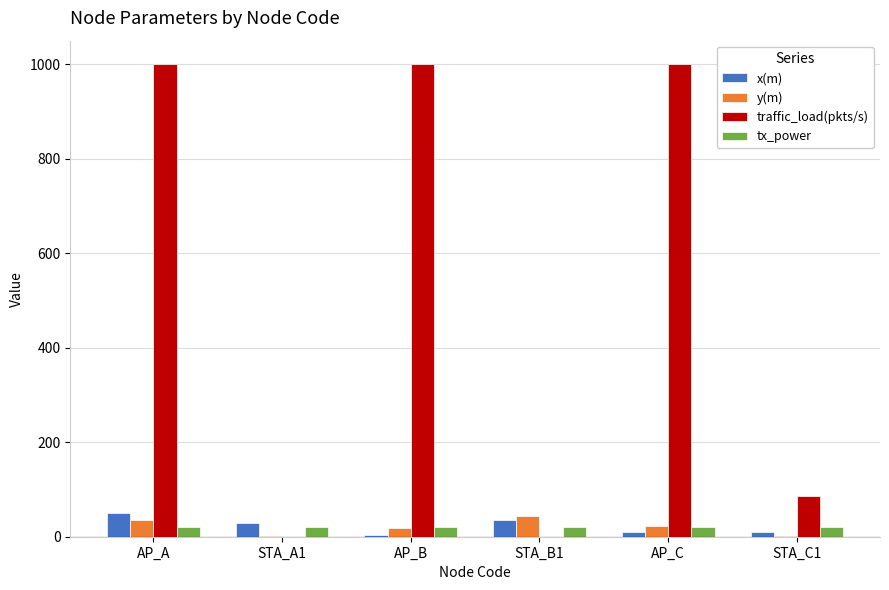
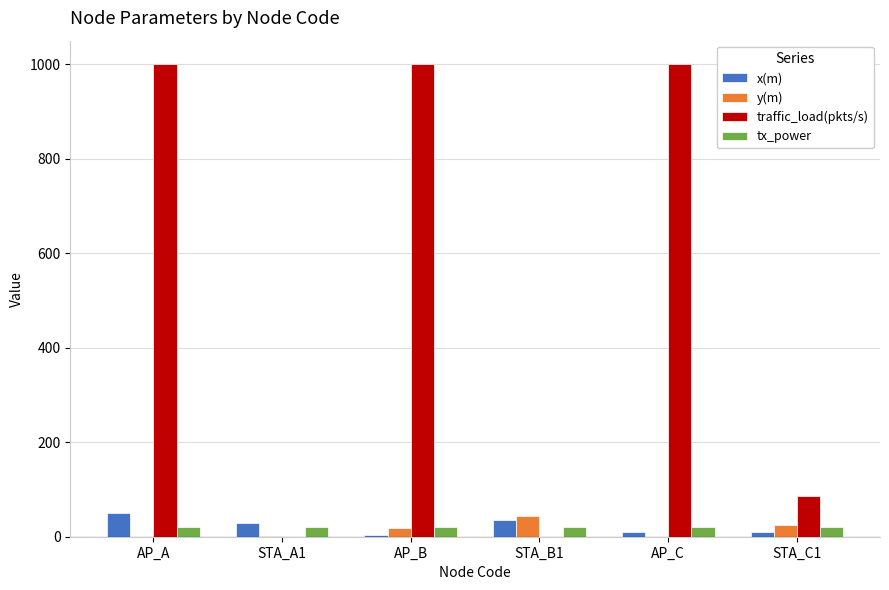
y(m), AP_A: 40 -> 0
y(m), AP_C: 20 -> 0
y(m), STA_C1: 0 -> 20
